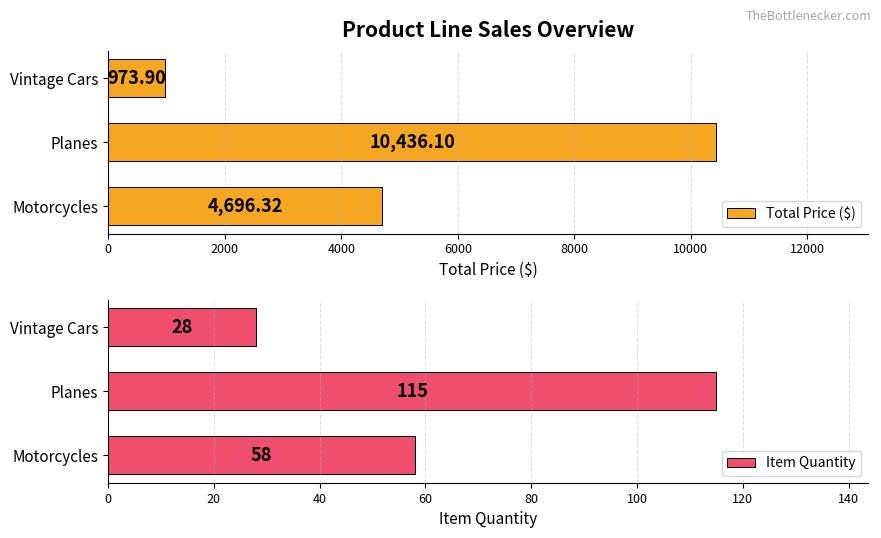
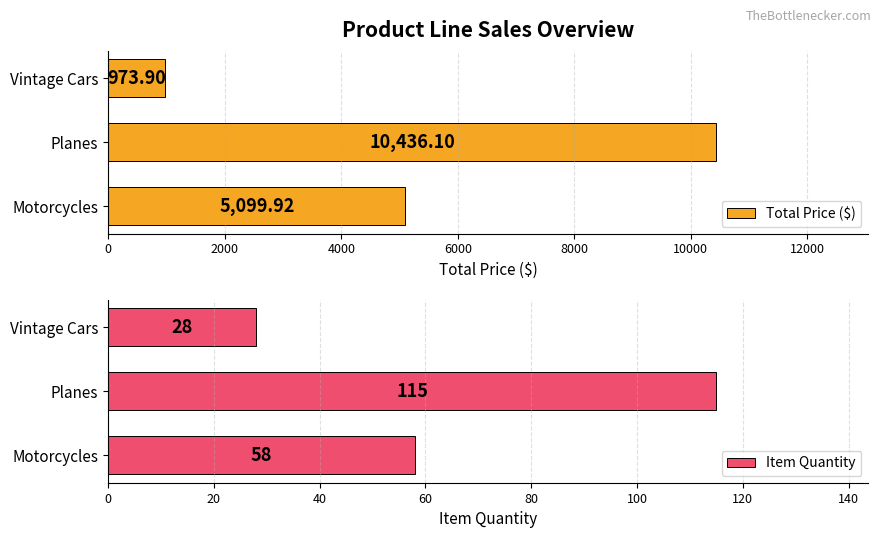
Product Line Sales Overview, Motorcycles: 4,696.32 -> 5,099.92
